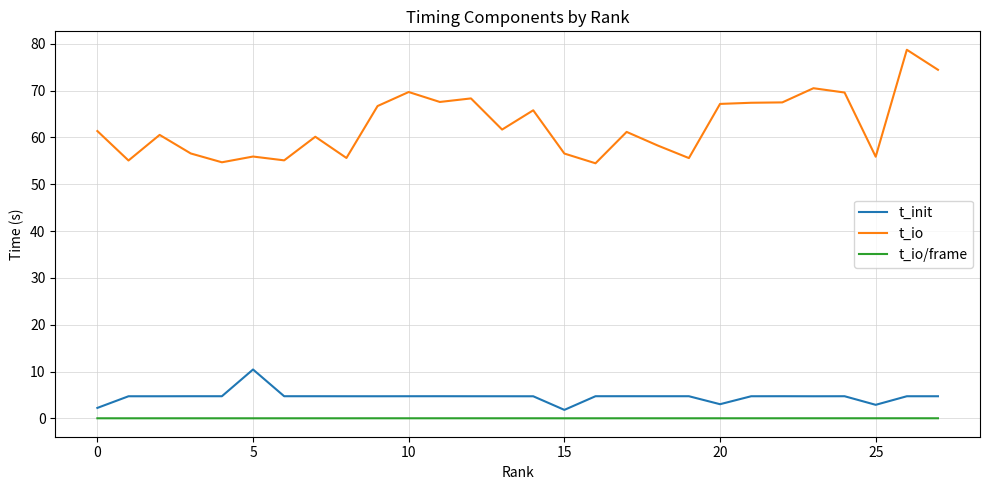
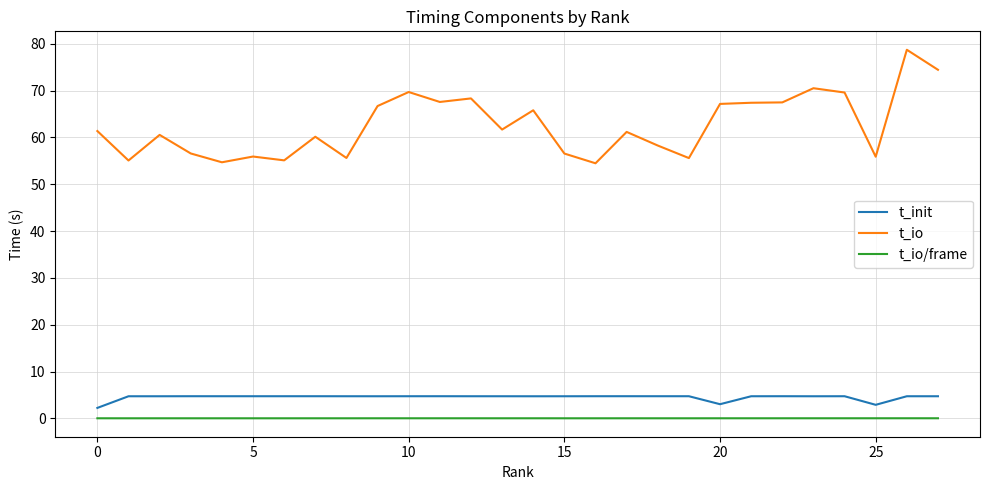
t_init, 5: 10 -> 5
t_init, 15: 2 -> 5
